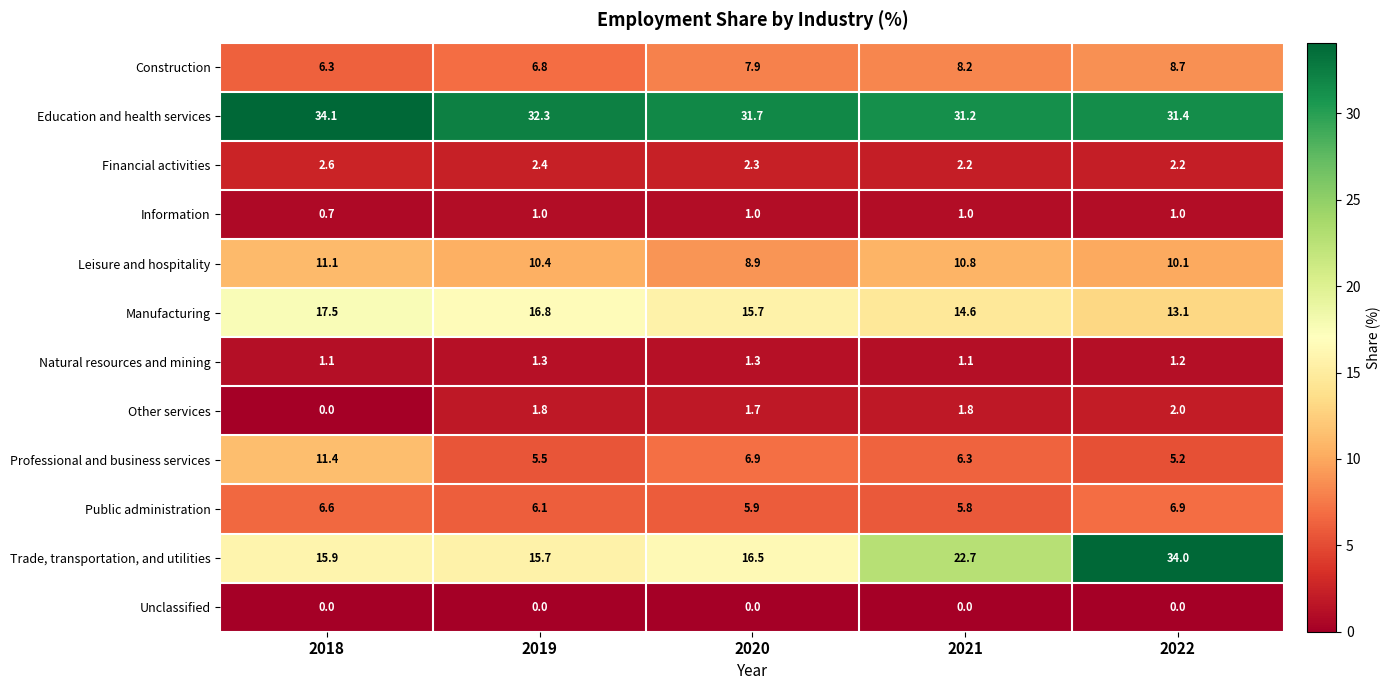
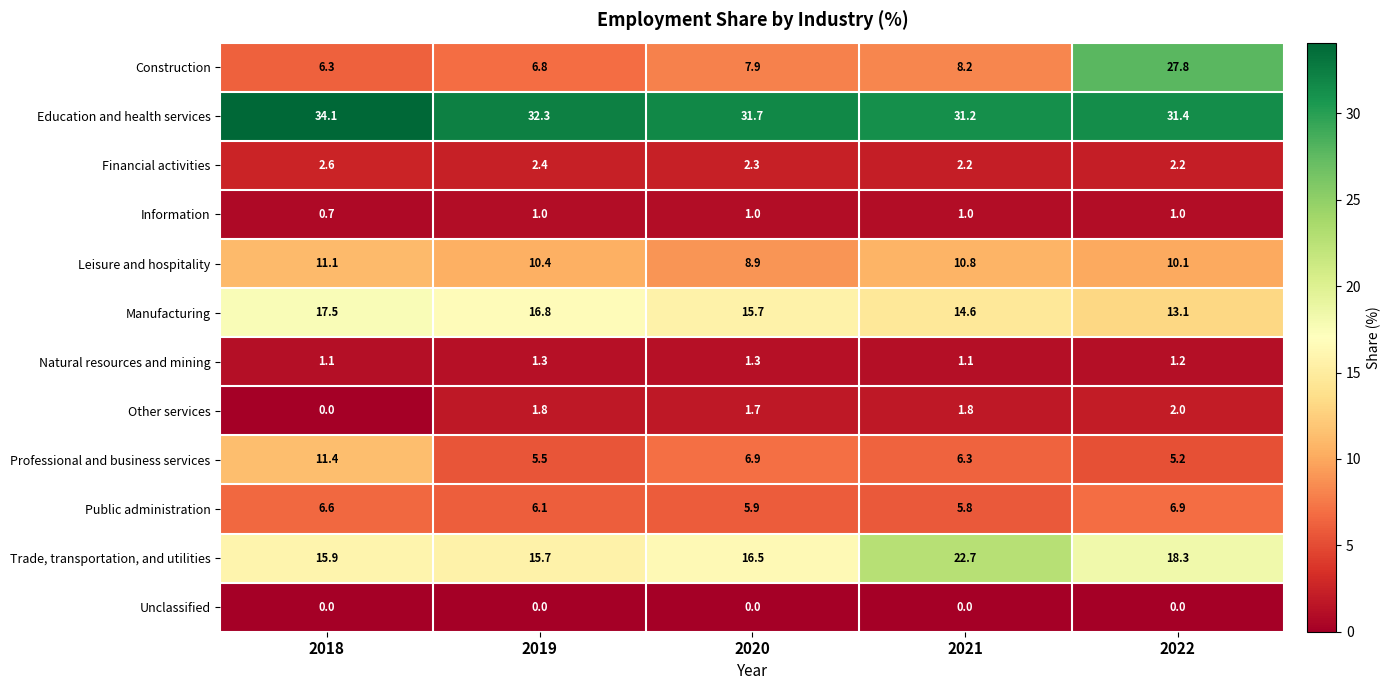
Construction, 2022: 8.7 -> 27.8
Trade, transportation, and utilities, 2022: 34.0 -> 18.3
